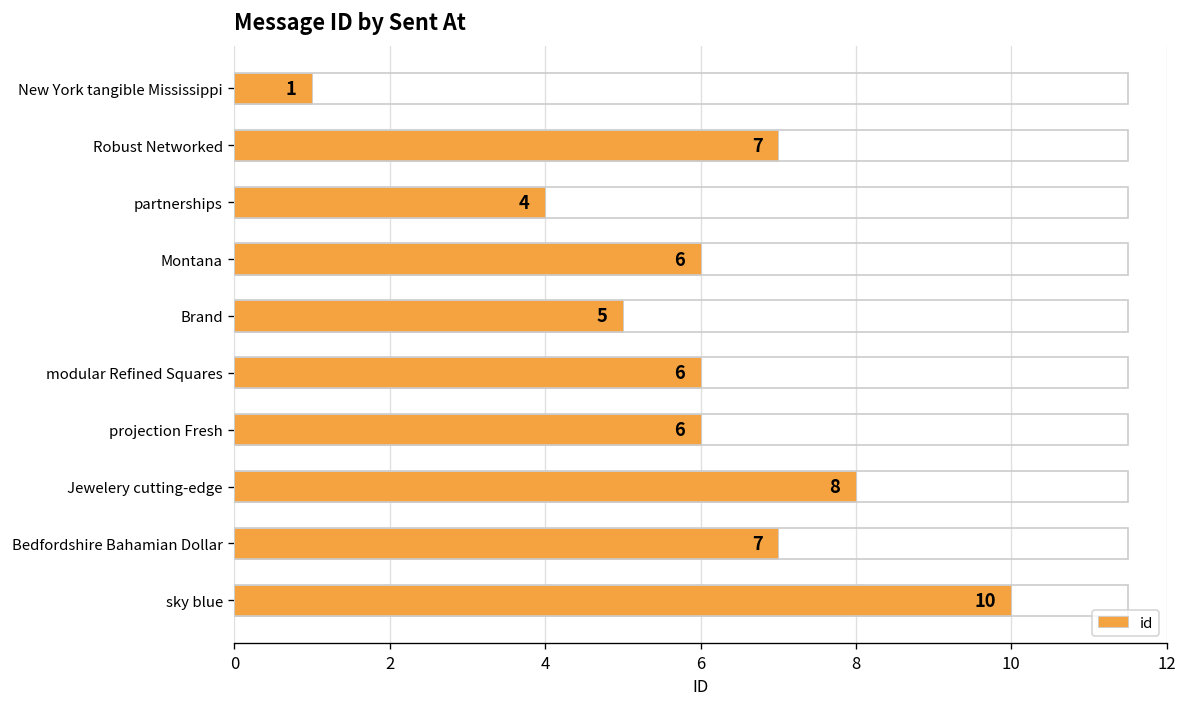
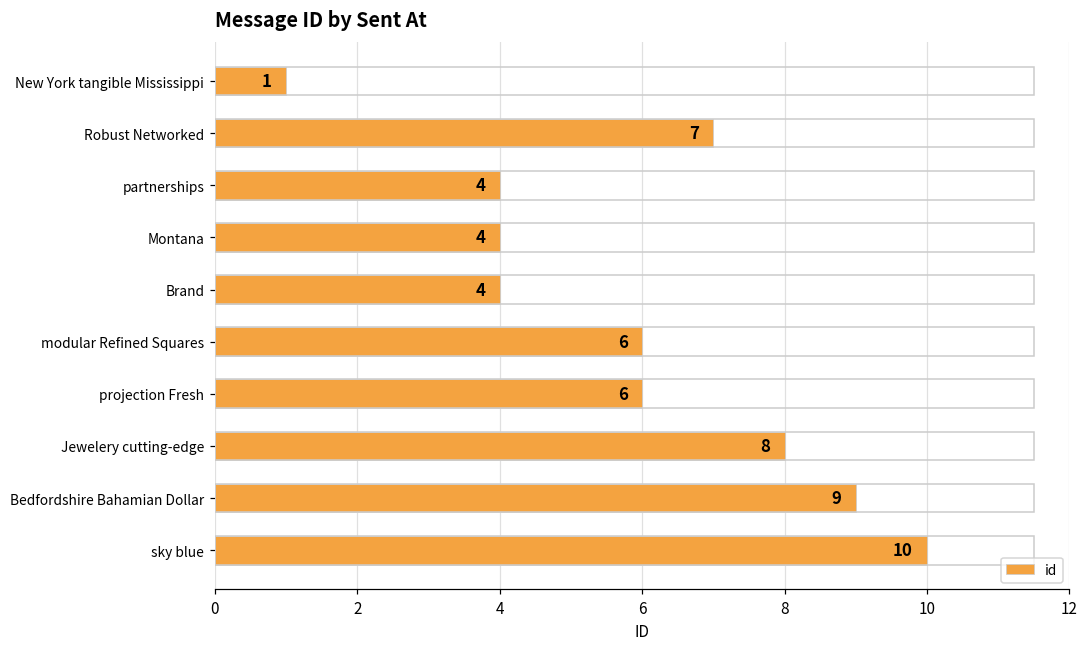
Montana: 6 -> 4
Brand: 5 -> 4
Bedfordshire Bahamian Dollar: 7 -> 9
